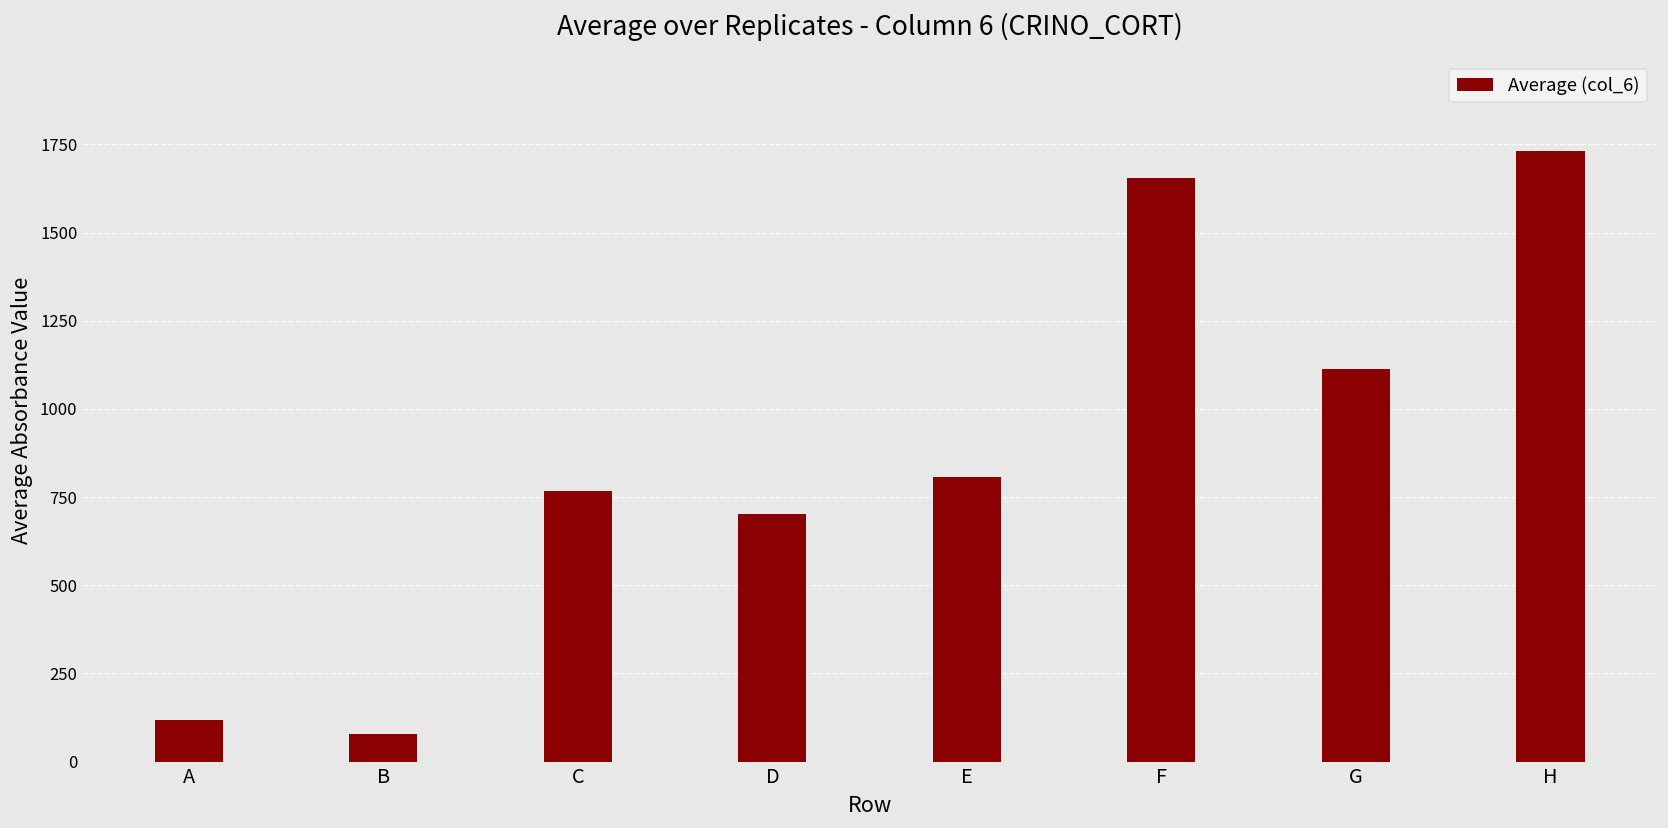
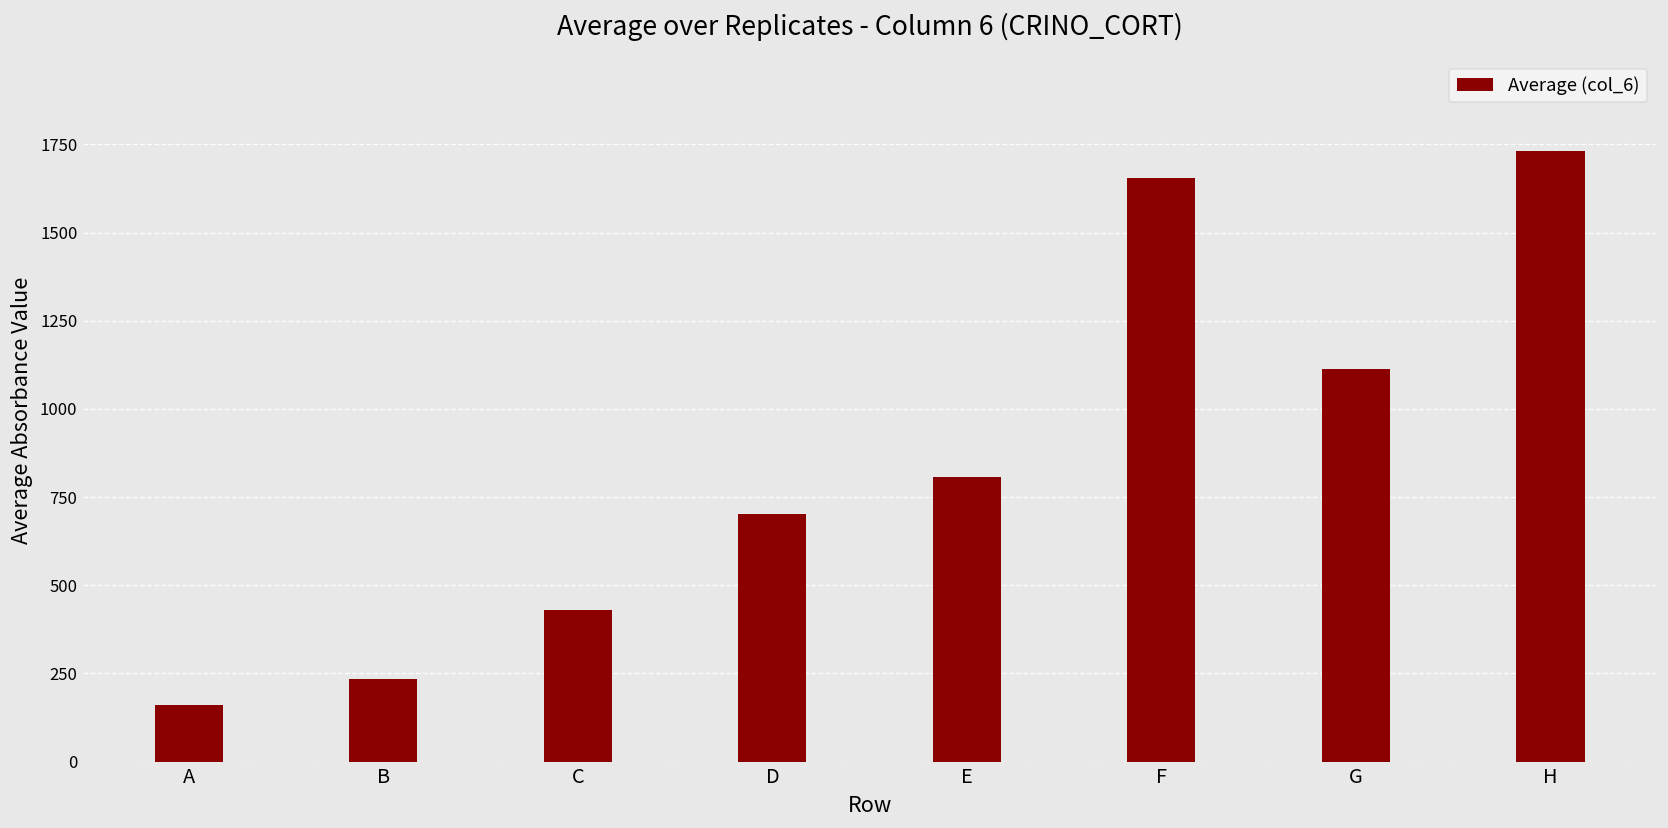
A: 120 -> 160
B: 80 -> 230
C: 770 -> 430
